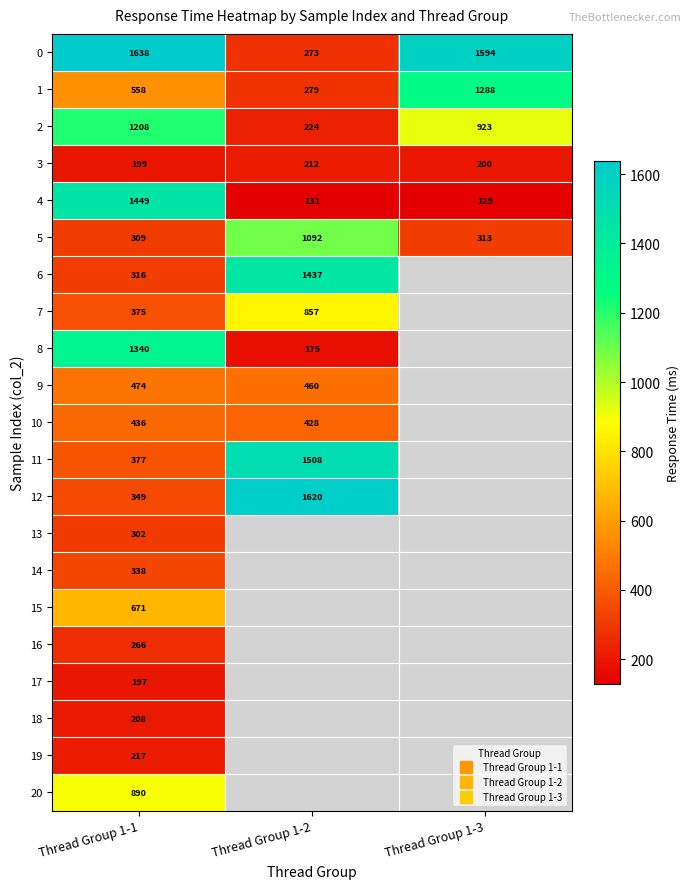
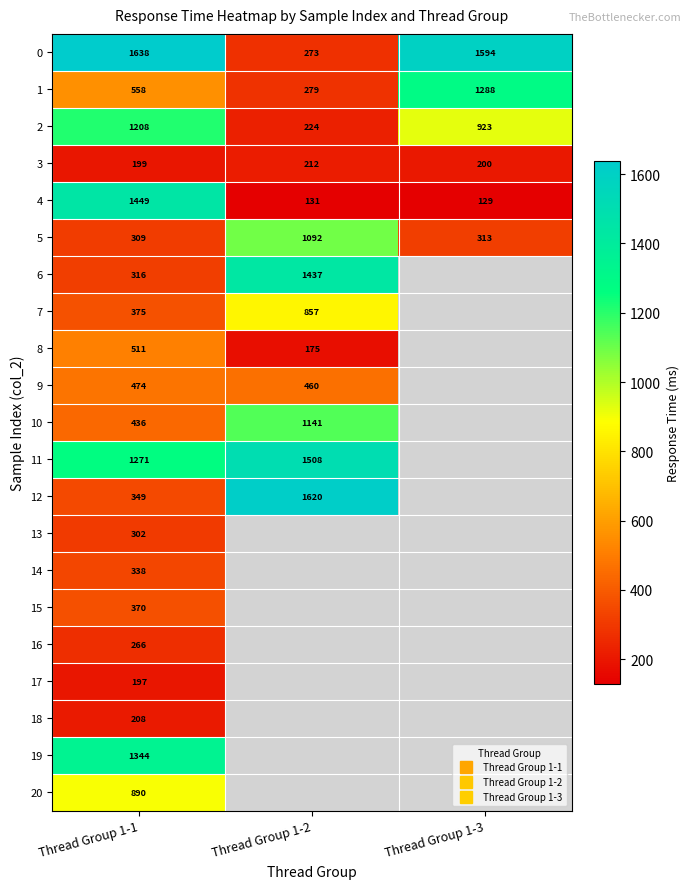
8, Thread Group 1-1: 1340 -> 511
10, Thread Group 1-2: 428 -> 1141
11, Thread Group 1-1: 377 -> 1271
15, Thread Group 1-1: 671 -> 370
19, Thread Group 1-1: 217 -> 1344
